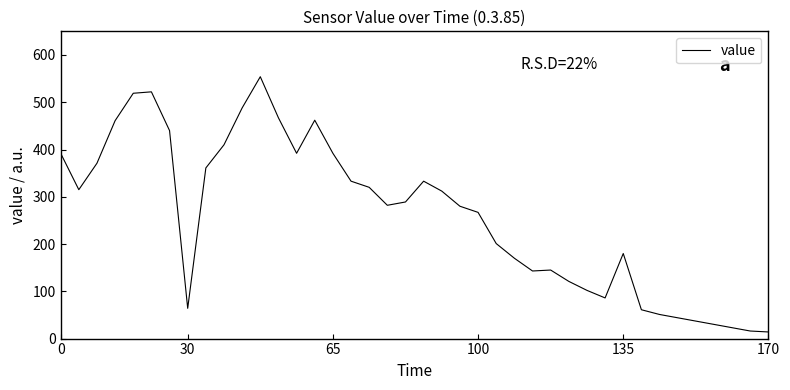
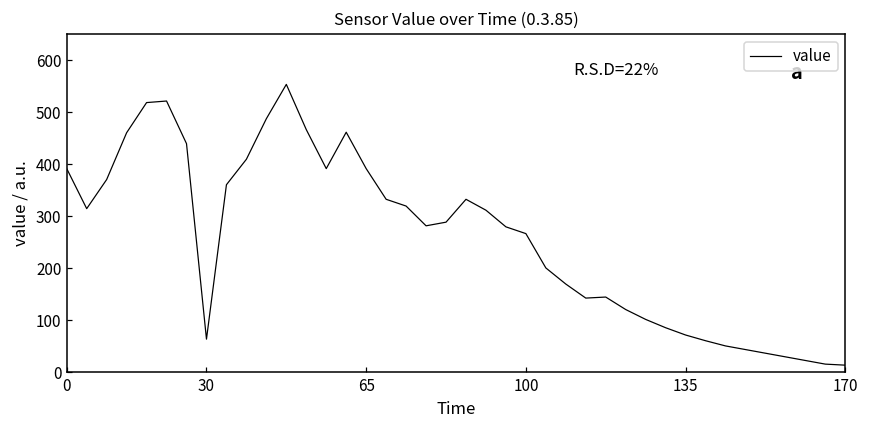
135: 180 -> 70
